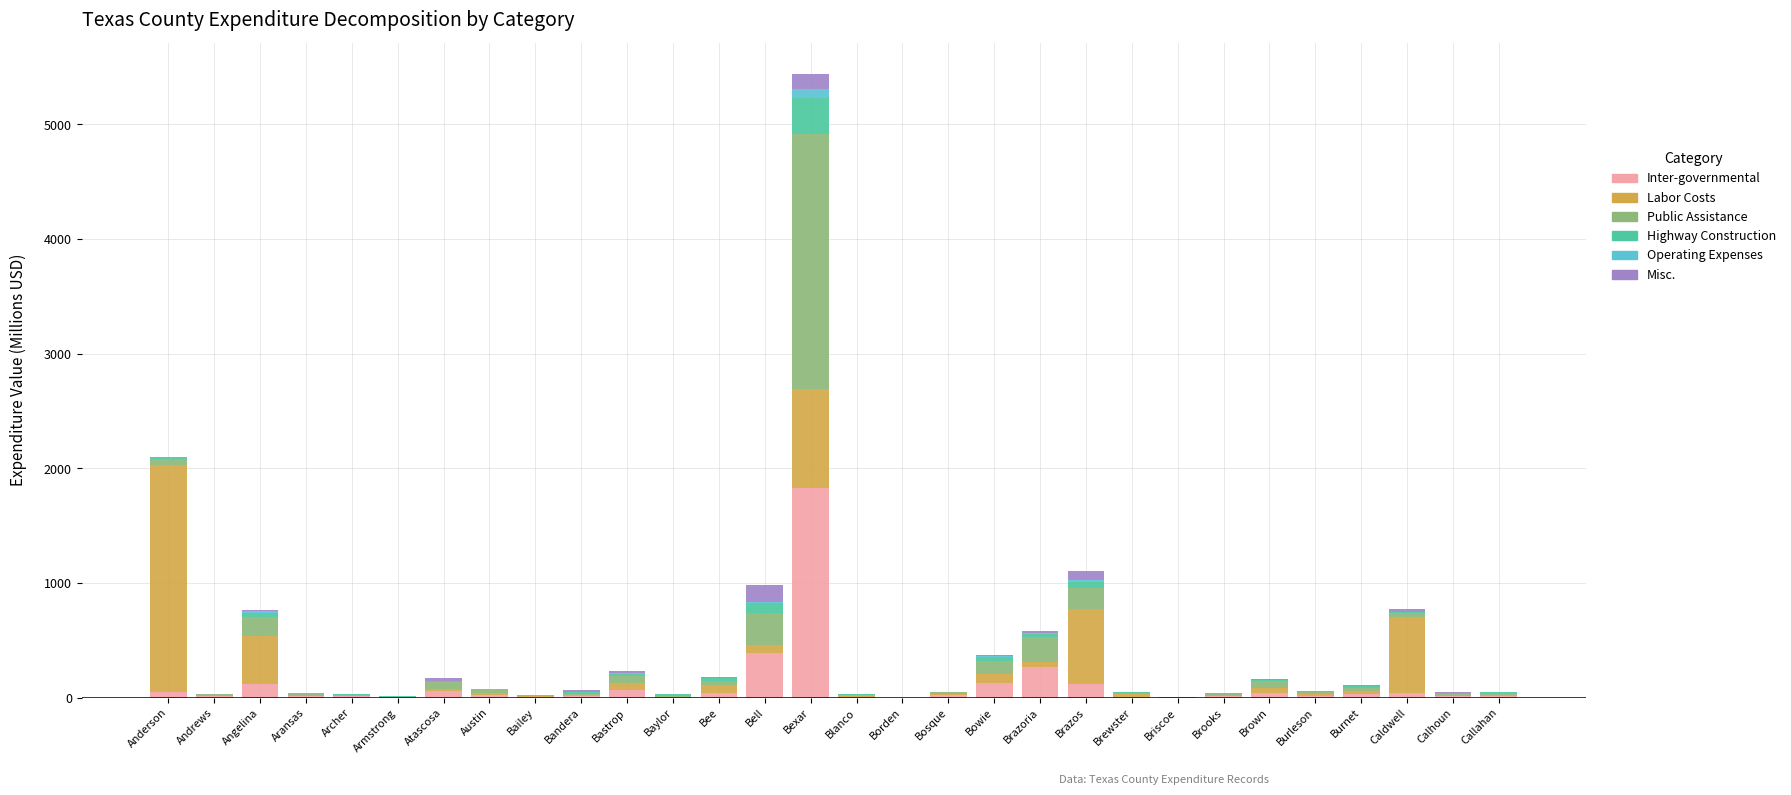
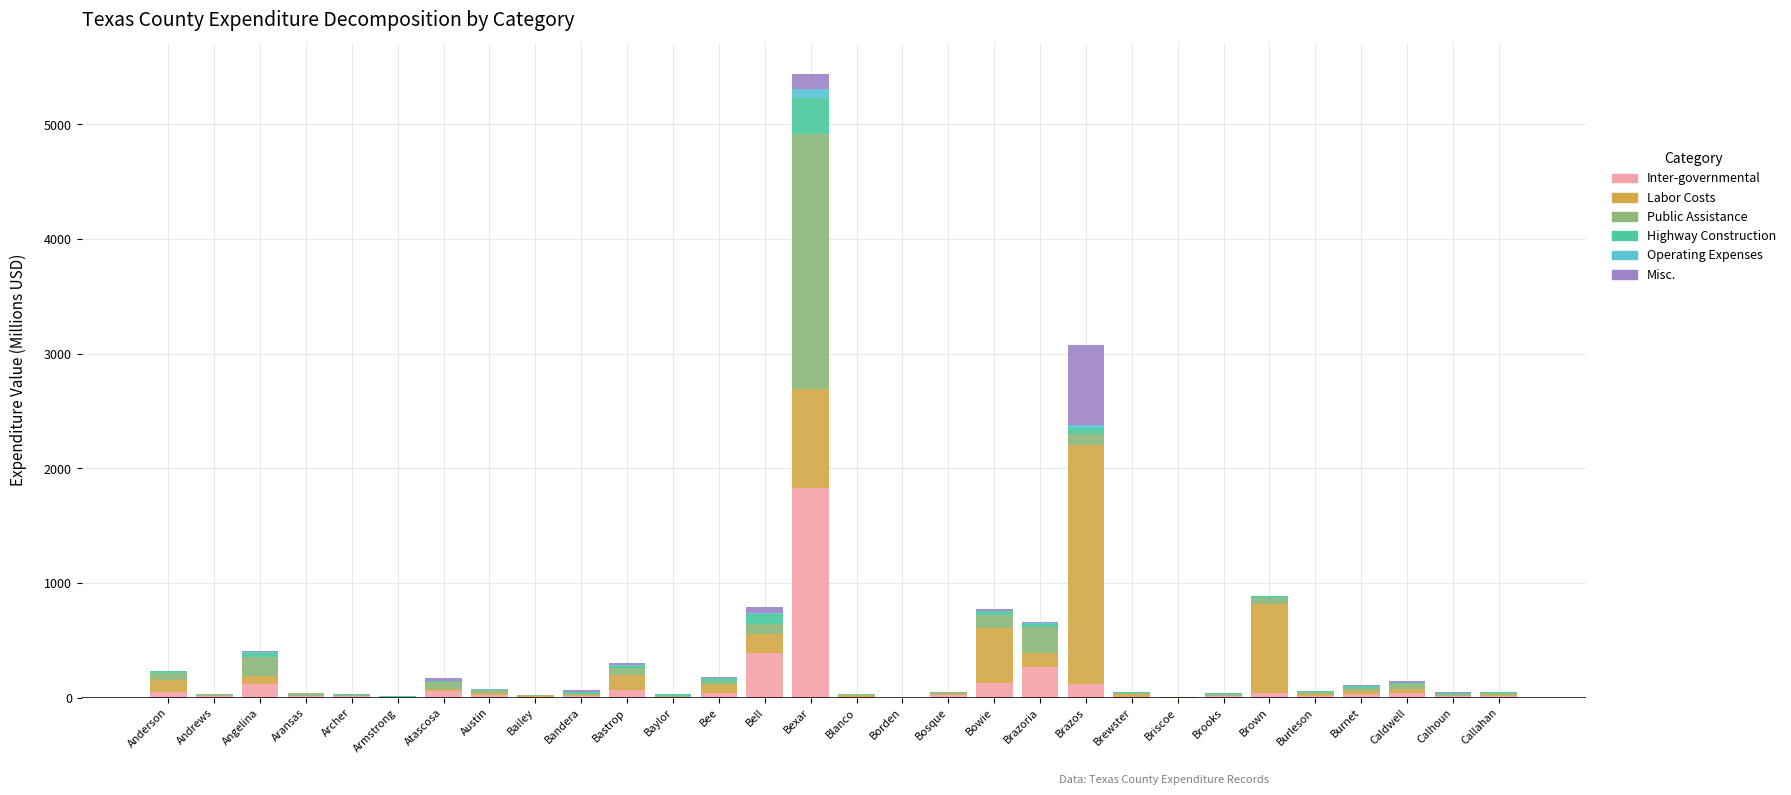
Labor Costs, Anderson: 1970 -> 110
Labor Costs, Angelina: 420 -> 70
Labor Costs, Bastrop: 60 -> 130
Labor Costs, Bell: 70 -> 160
Public Assistance, Bell: 270 -> 90
Misc., Bell: 150 -> 50
Labor Costs, Bowie: 80 -> 480
Labor Costs, Brazoria: 40 -> 120
Labor Costs, Brazos: 650 -> 2080
Public Assistance, Brazos: 180 -> 100
Misc., Brazos: 80 -> 700
Labor Costs, Brown: 40 -> 770
Labor Costs, Caldwell: 660 -> 40
